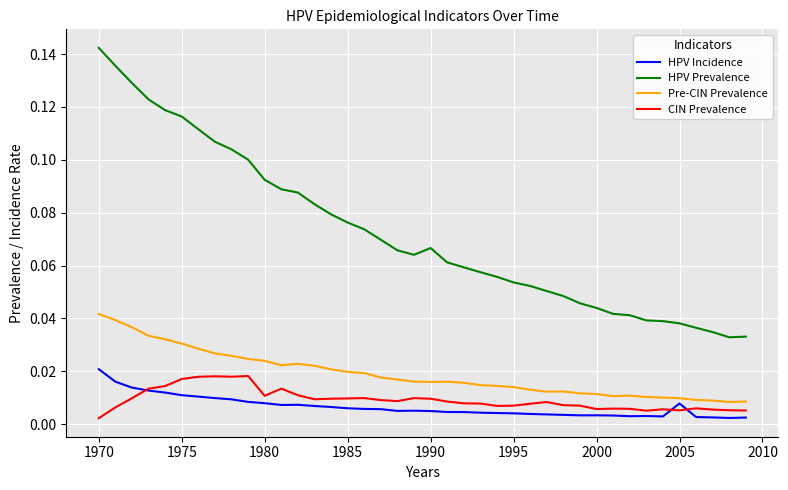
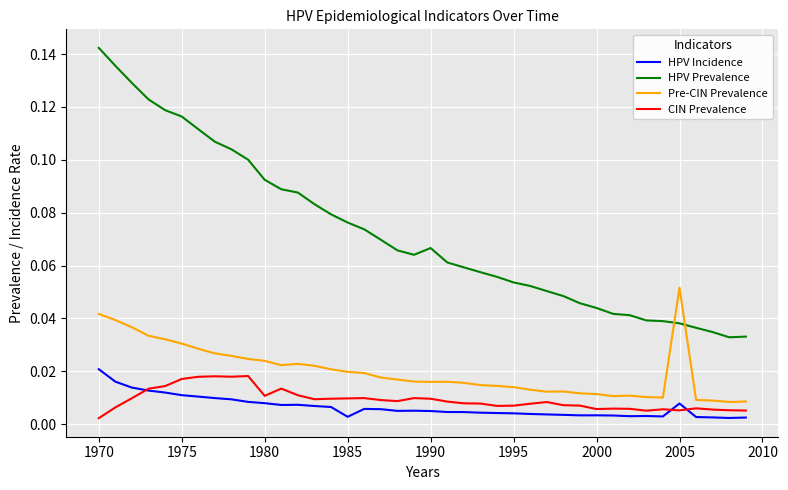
HPV Incidence, 1985: 0.006 -> 0.003
Pre-CIN Prevalence, 2005: 0.010 -> 0.052
